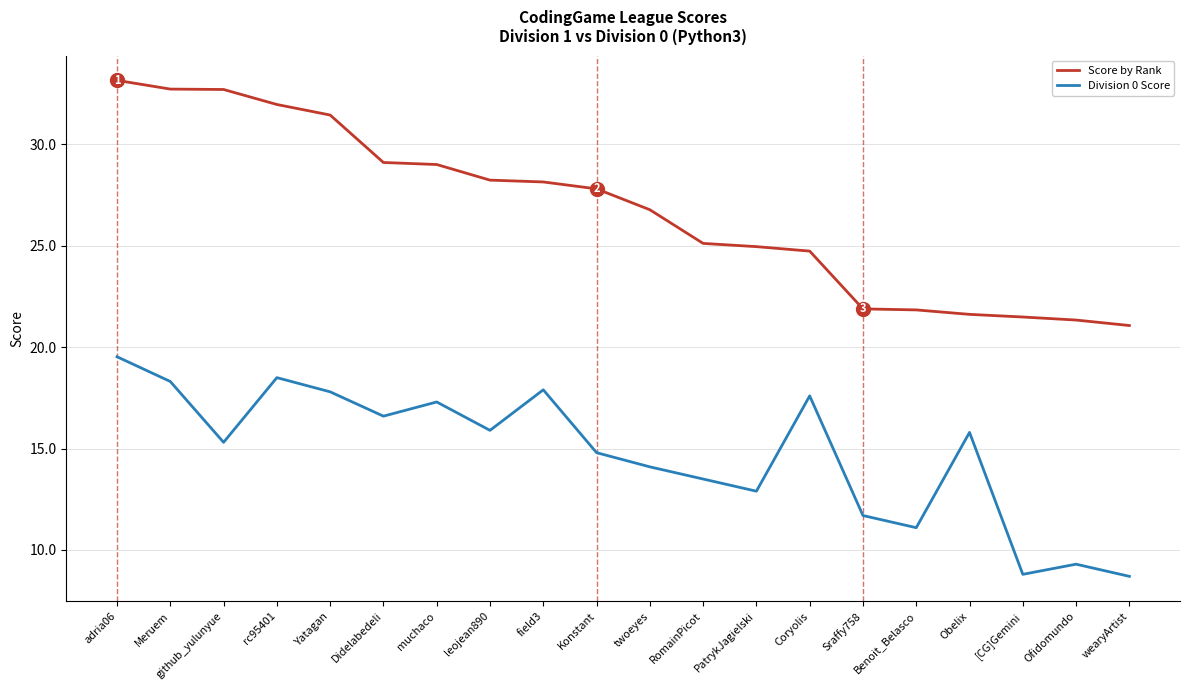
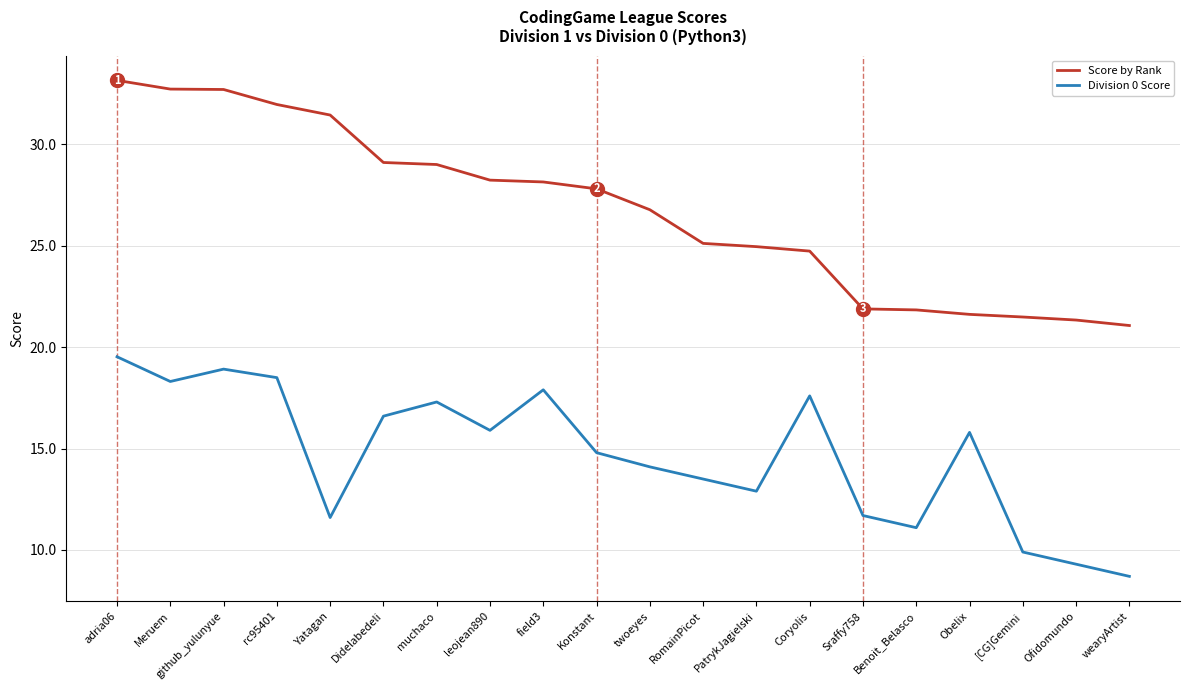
Division 0 Score, github_yulunyue: 15.3 -> 18.9
Division 0 Score, Yatagan: 17.8 -> 11.6
Division 0 Score, [CG]Gemini: 8.8 -> 9.9
